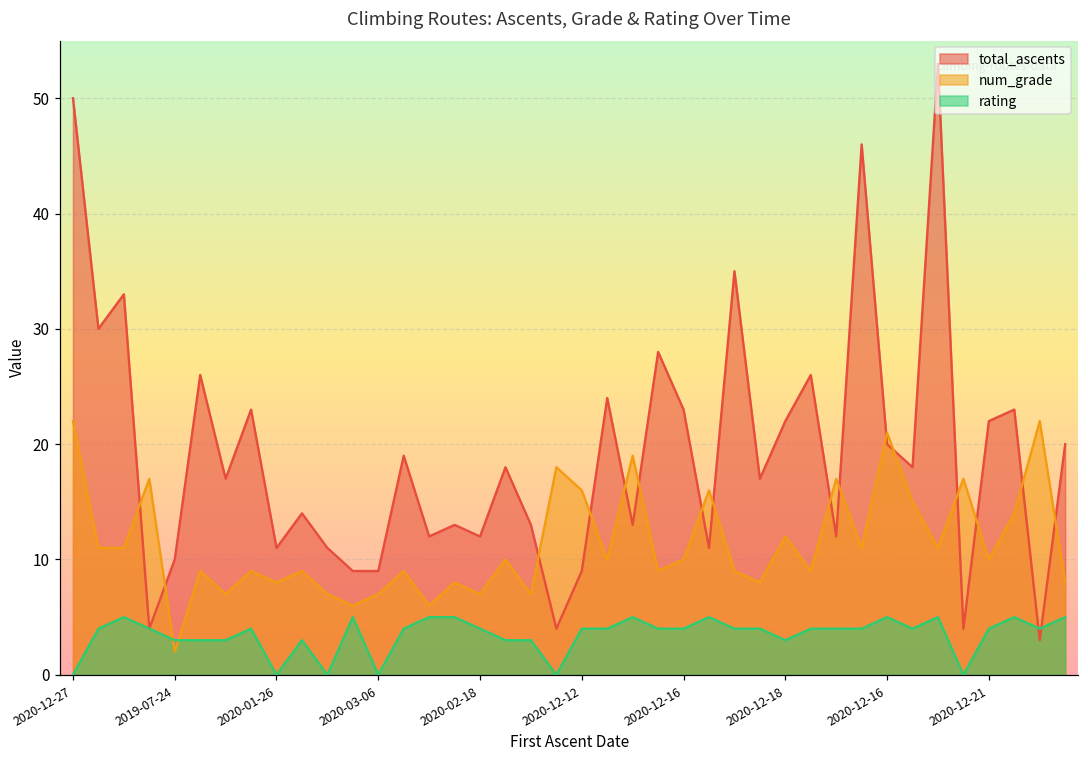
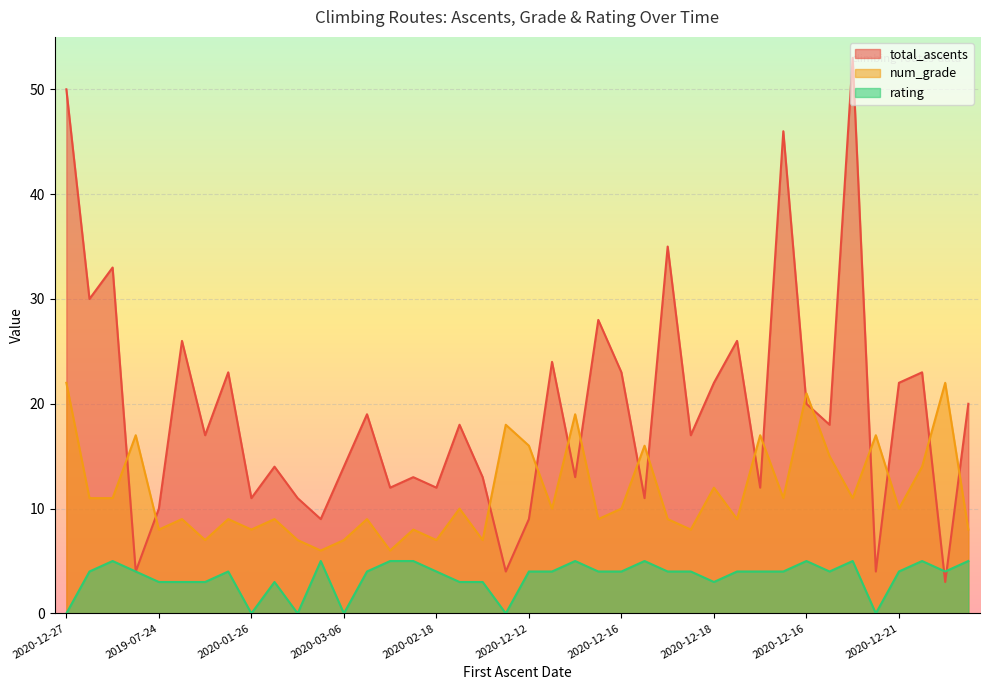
num_grade, 2019-07-24: 2 -> 8
total_ascents, 2020-03-06: 9 -> 14
